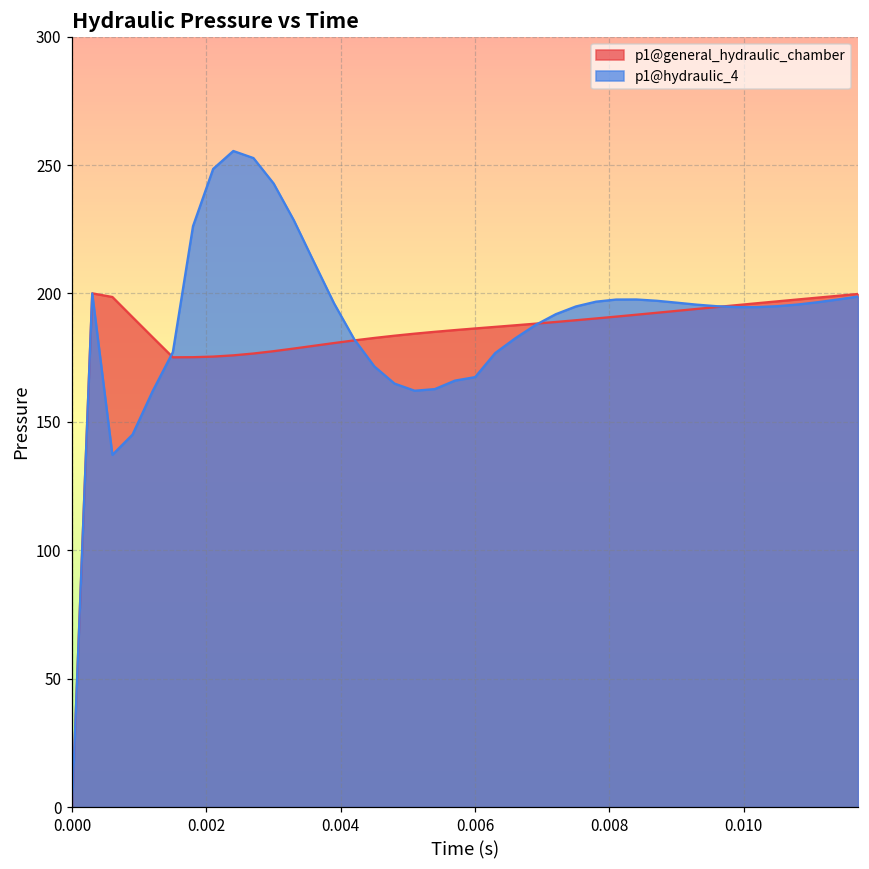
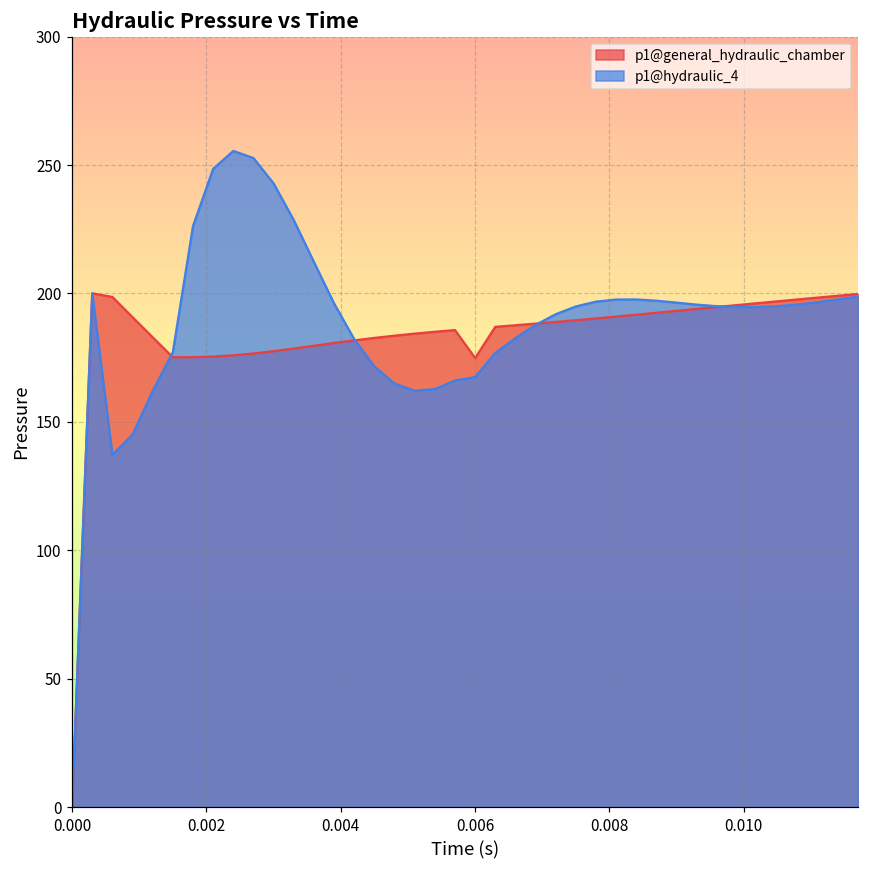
p1@general_hydraulic_chamber, 0.006: 186 -> 175
